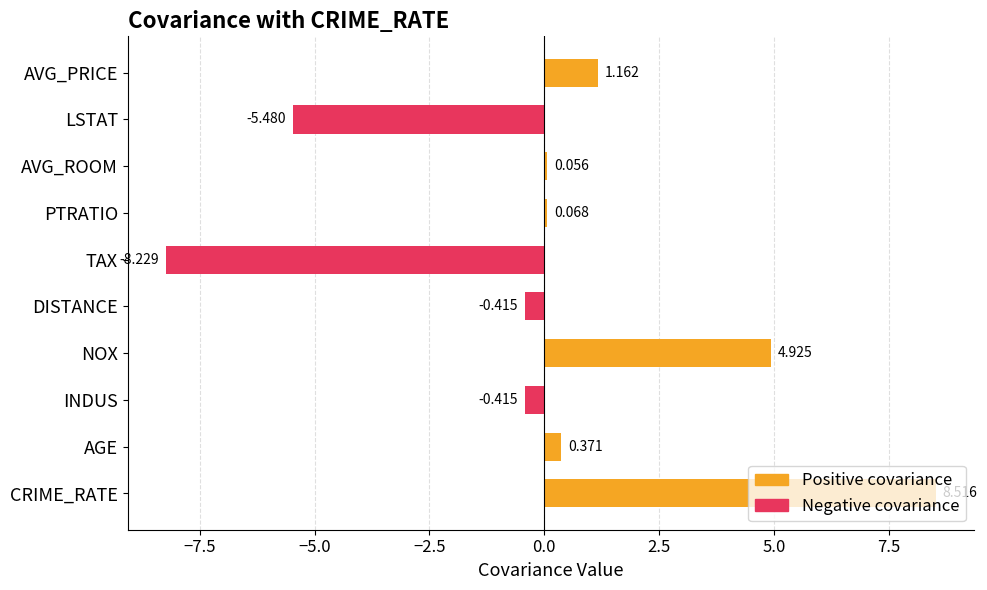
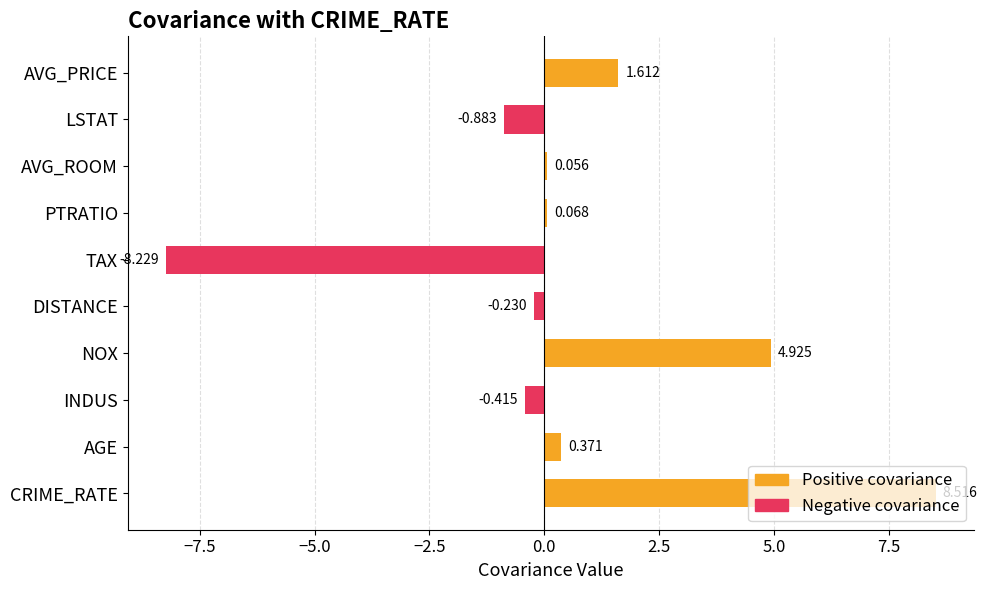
Positive covariance, AVG_PRICE: 1.162 -> 1.612
Negative covariance, LSTAT: -5.480 -> -0.883
Negative covariance, DISTANCE: -0.415 -> -0.230
